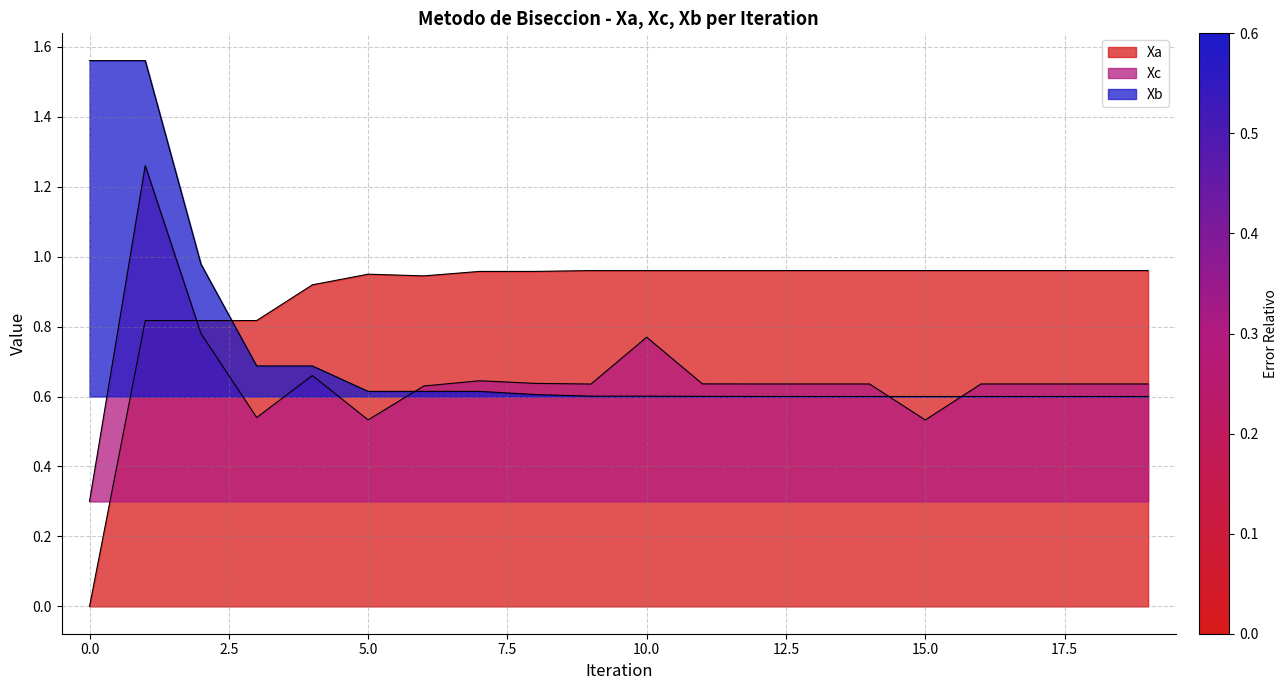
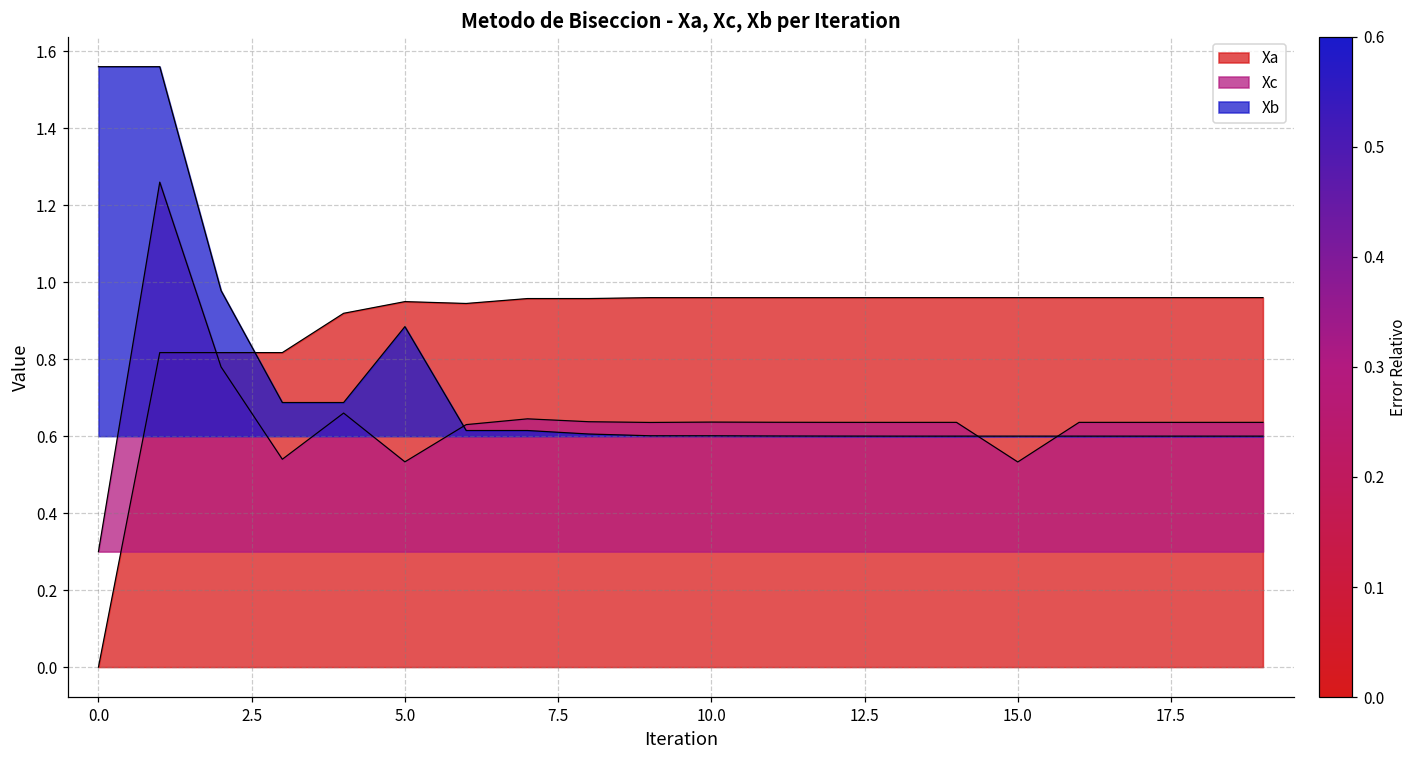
Xb, 5.0: 0.61 -> 0.88
Xc, 10.0: 0.77 -> 0.64
